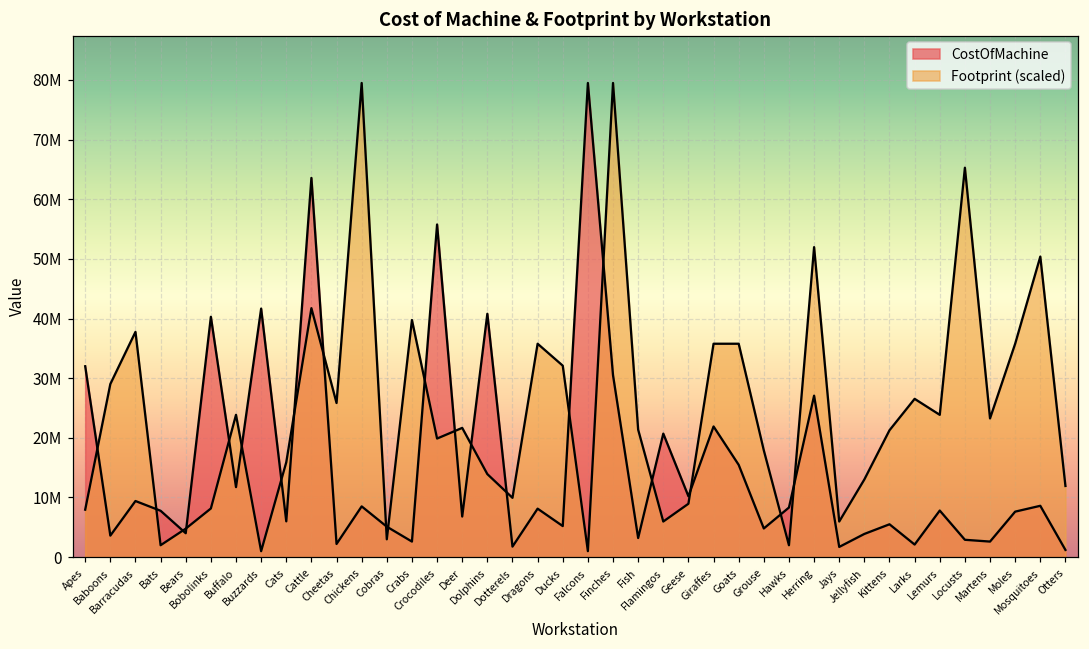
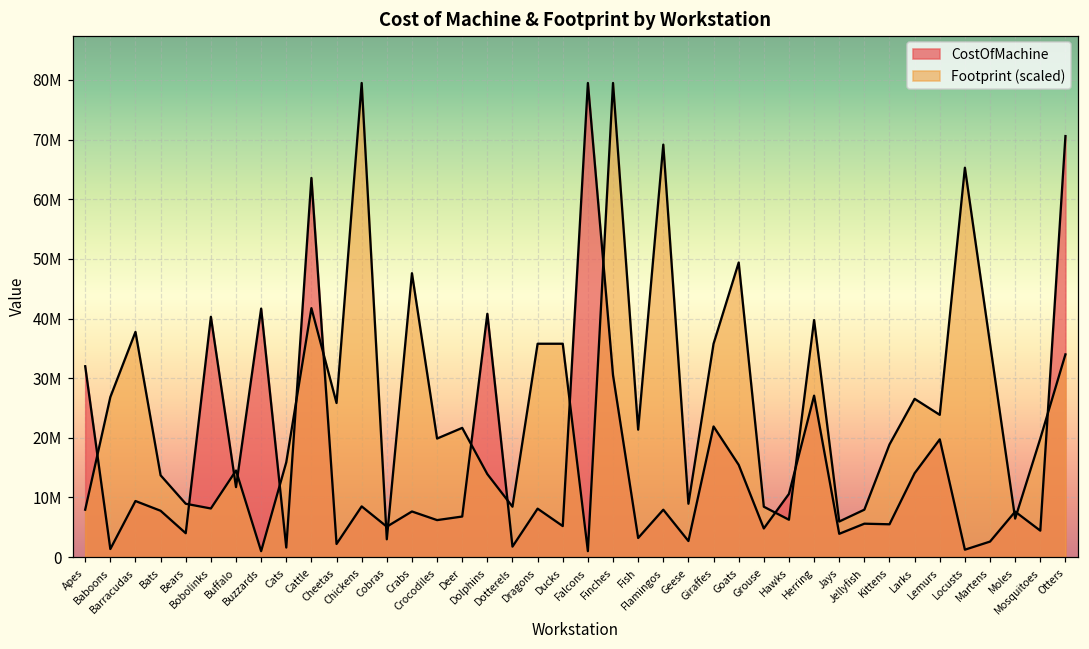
CostOfMachine, Baboons: 4000000 -> 1000000
Footprint (scaled), Baboons: 29000000 -> 27000000
Footprint (scaled), Bats: 2000000 -> 14000000
Footprint (scaled), Bears: 5000000 -> 9000000
Footprint (scaled), Buffalo: 24000000 -> 15000000
CostOfMachine, Cats: 6000000 -> 2000000
CostOfMachine, Crabs: 3000000 -> 8000000
Footprint (scaled), Crabs: 40000000 -> 48000000
CostOfMachine, Crocodiles: 56000000 -> 6000000
Footprint (scaled), Dotterels: 10000000 -> 8000000
Footprint (scaled), Ducks: 32000000 -> 36000000
CostOfMachine, Flamingos: 21000000 -> 8000000
Footprint (scaled), Flamingos: 6000000 -> 69000000
CostOfMachine, Geese: 10000000 -> 3000000
Footprint (scaled), Goats: 36000000 -> 49000000
Footprint (scaled), Grouse: 18000000 -> 8000000
CostOfMachine, Hawks: 8000000 -> 11000000
Footprint (scaled), Hawks: 2000000 -> 6000000
Footprint (scaled), Herring: 52000000 -> 40000000
CostOfMachine, Jays: 2000000 -> 4000000
CostOfMachine, Jellyfish: 4000000 -> 6000000
Footprint (scaled), Jellyfish: 13000000 -> 8000000
Footprint (scaled), Kittens: 21000000 -> 19000000
CostOfMachine, Larks: 2000000 -> 14000000
CostOfMachine, Lemurs: 8000000 -> 20000000
CostOfMachine, Locusts: 3000000 -> 1000000
Footprint (scaled), Martens: 23000000 -> 36000000
Footprint (scaled), Moles: 36000000 -> 6000000
CostOfMachine, Mosquitoes: 9000000 -> 4000000
Footprint (scaled), Mosquitoes: 50000000 -> 20000000
CostOfMachine, Otters: 1000000 -> 71000000
Footprint (scaled), Otters: 12000000 -> 34000000
